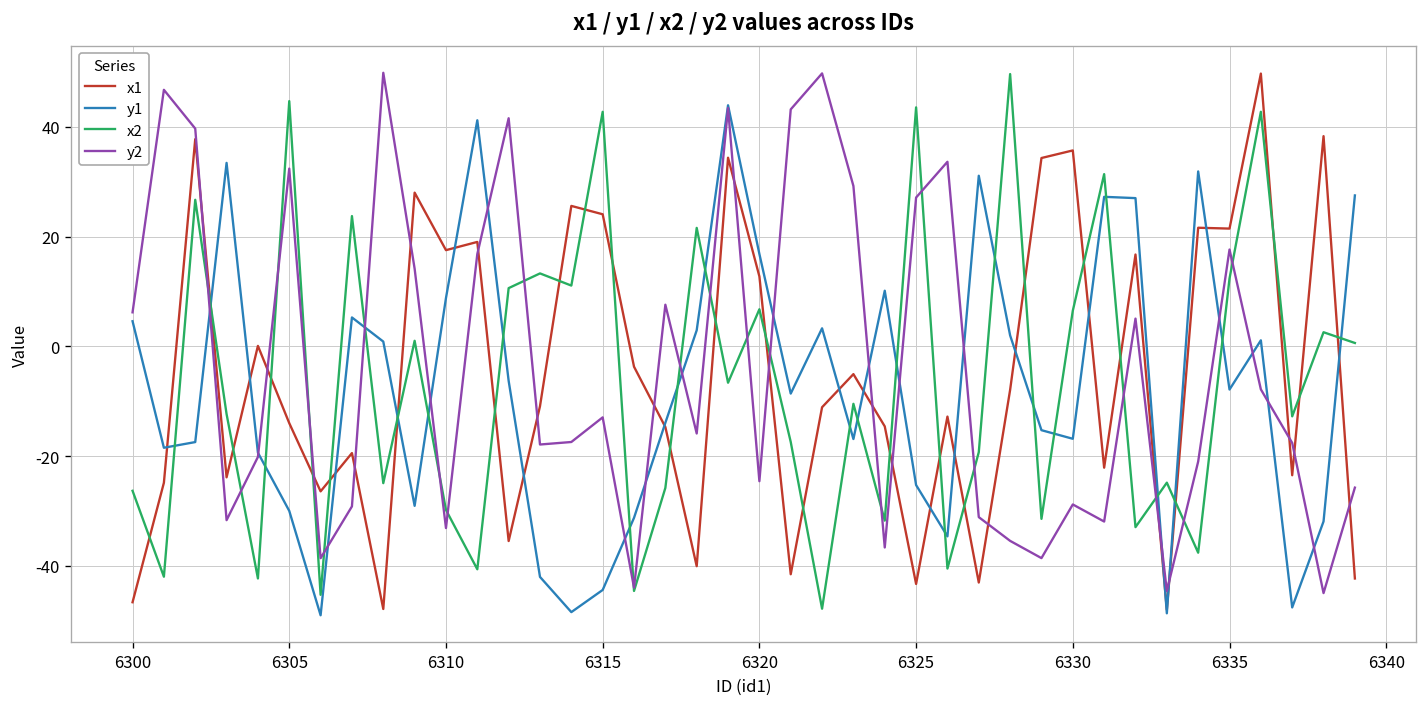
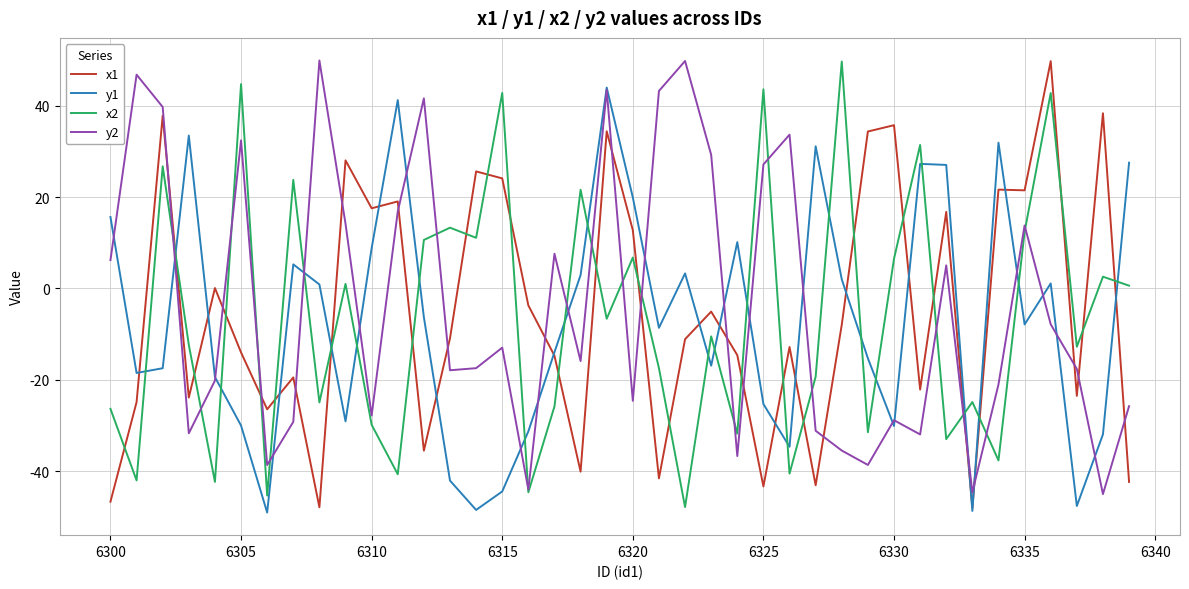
y1, 6300: 5 -> 16
y2, 6310: -33 -> -28
y1, 6320: 17 -> 20
y1, 6330: -17 -> -30
y2, 6335: 18 -> 14
